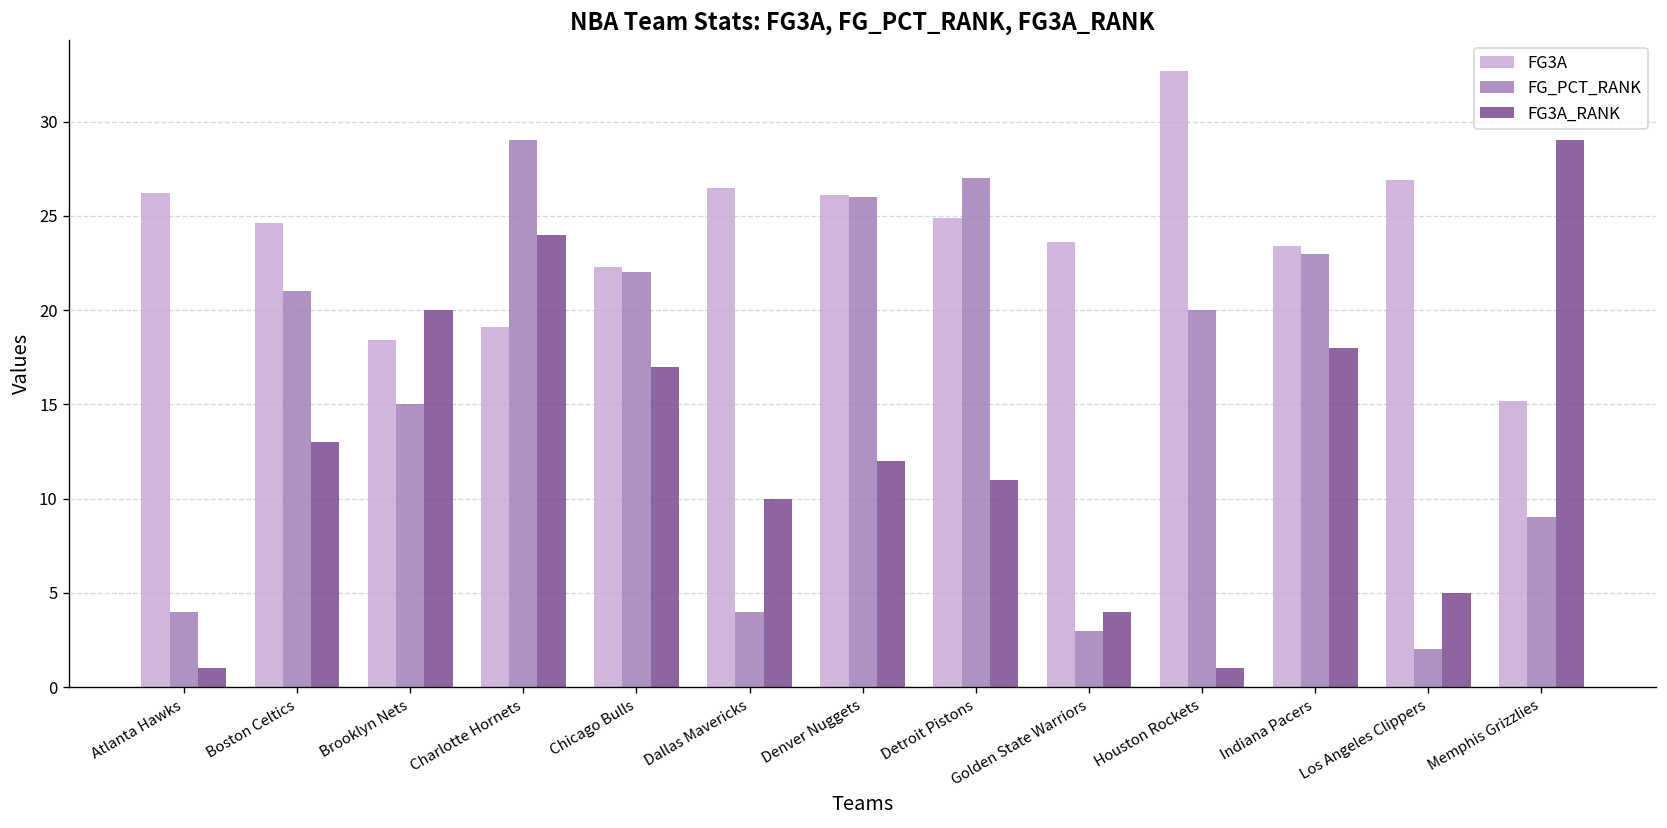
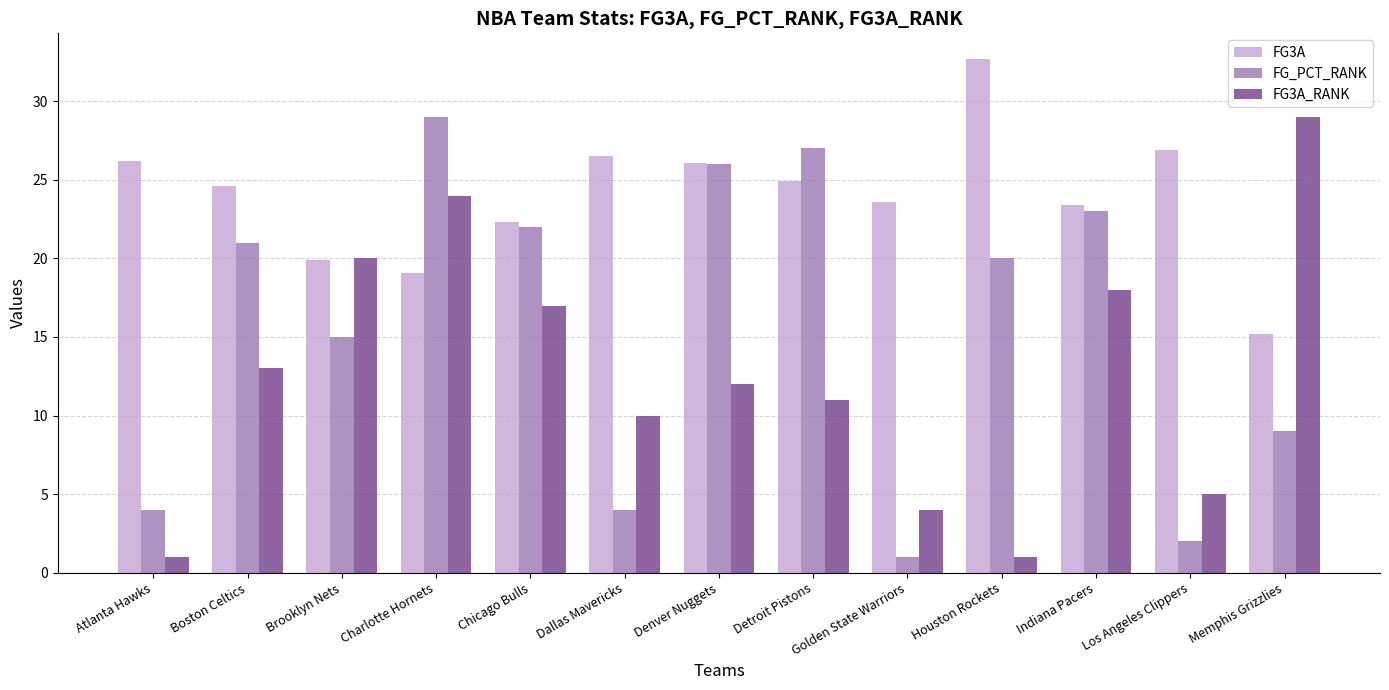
FG3A, Brooklyn Nets: 18.4 -> 19.9
FG_PCT_RANK, Golden State Warriors: 3 -> 1
